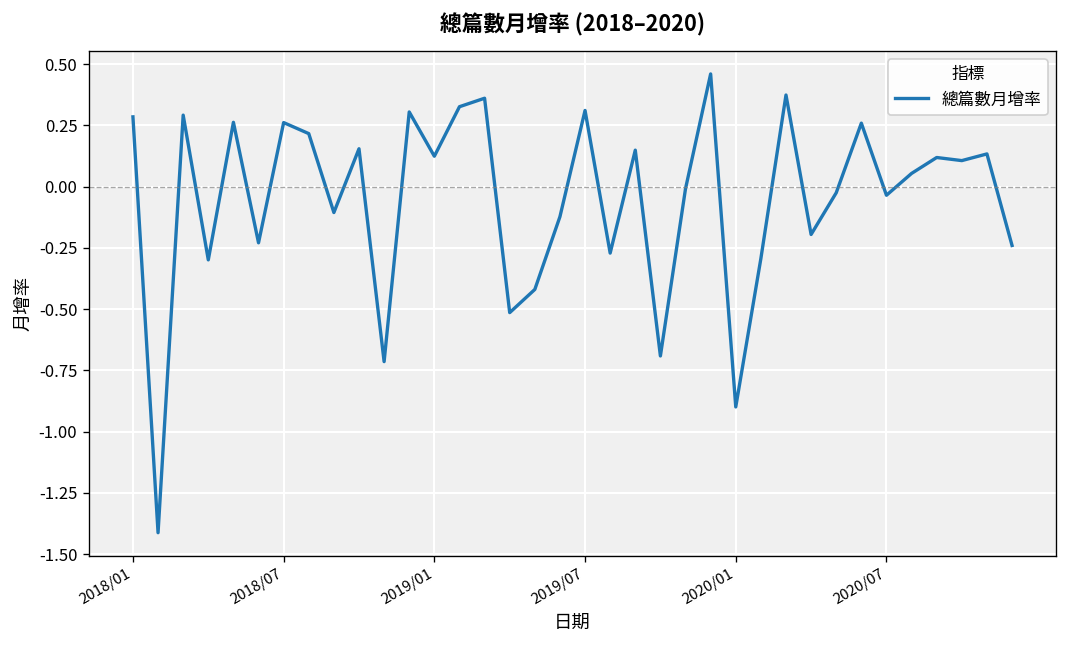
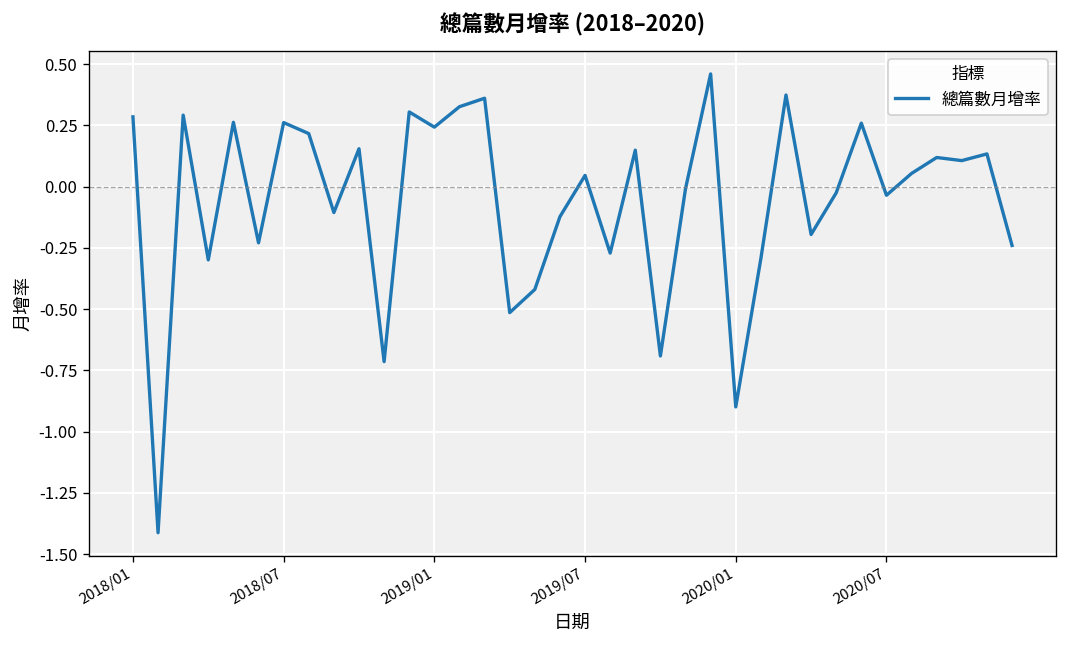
2019/01: 0.12 -> 0.24
2019/07: 0.31 -> 0.05
